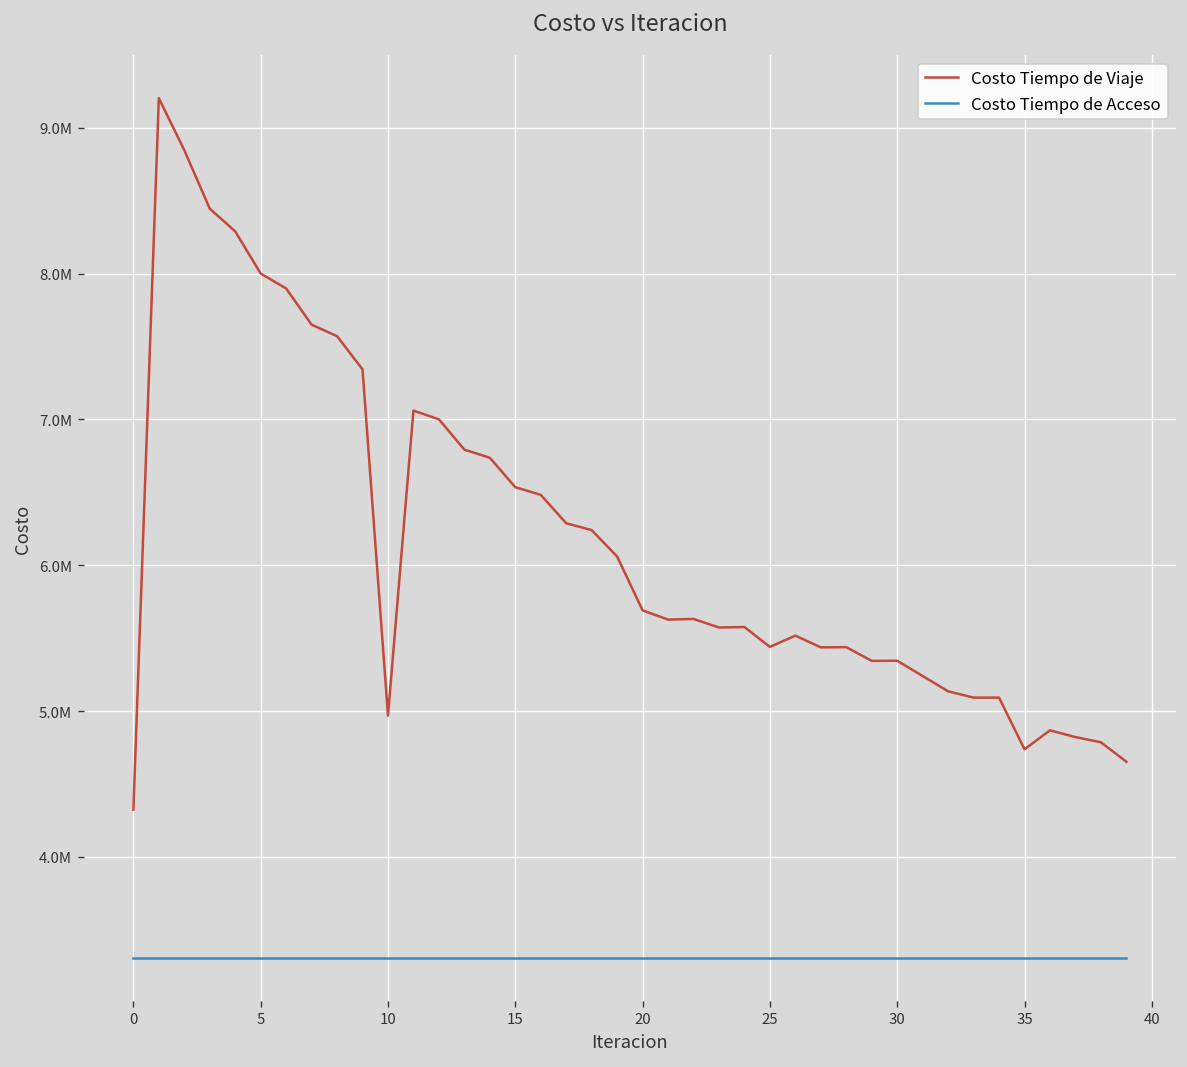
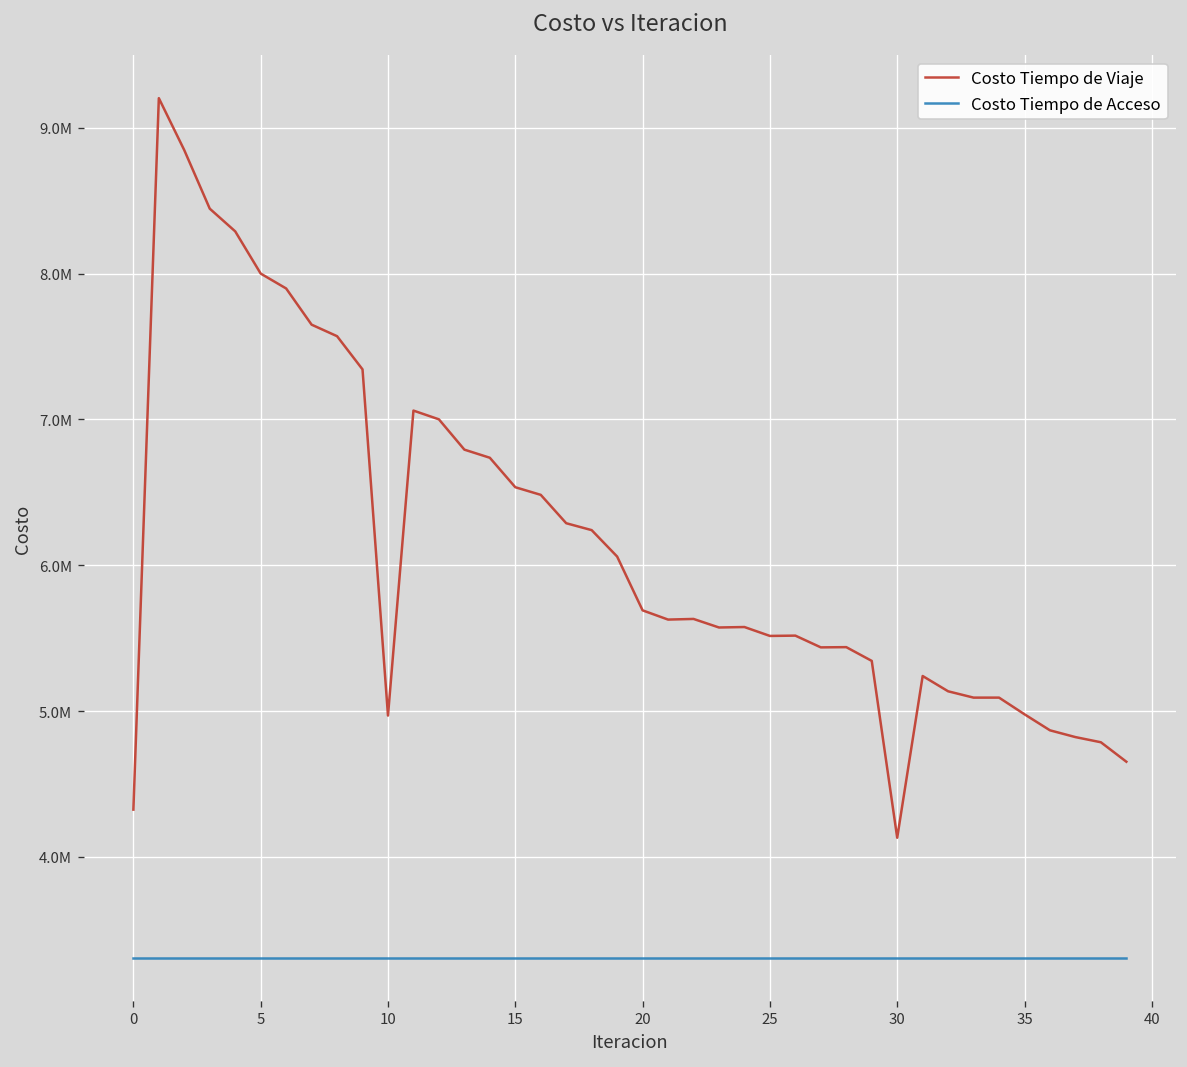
Costo Tiempo de Viaje, 25: 5440000 -> 5520000
Costo Tiempo de Viaje, 30: 5350000 -> 4130000
Costo Tiempo de Viaje, 35: 4740000 -> 4980000
